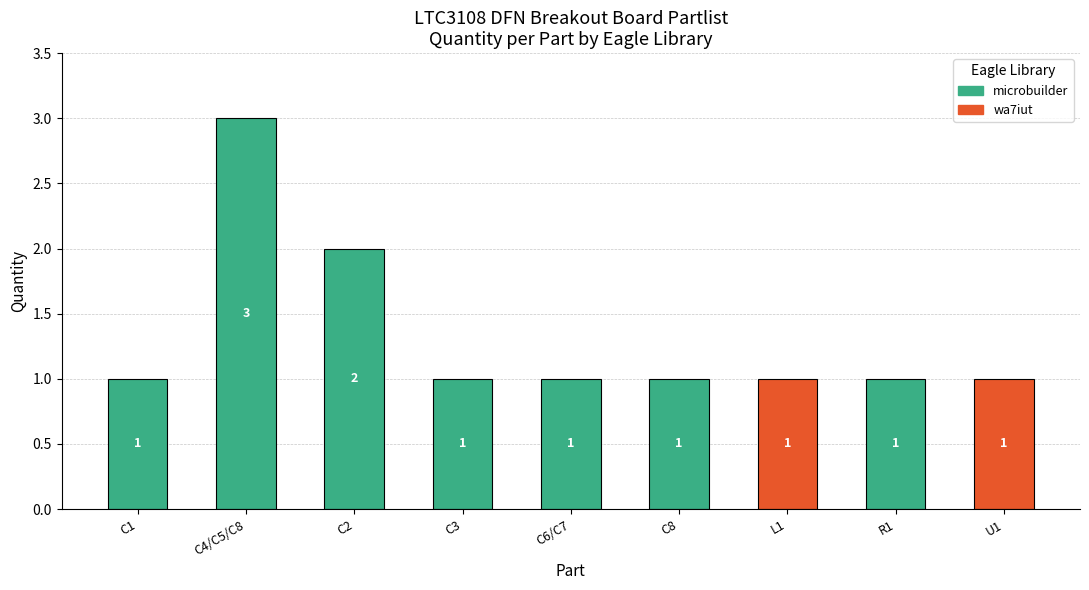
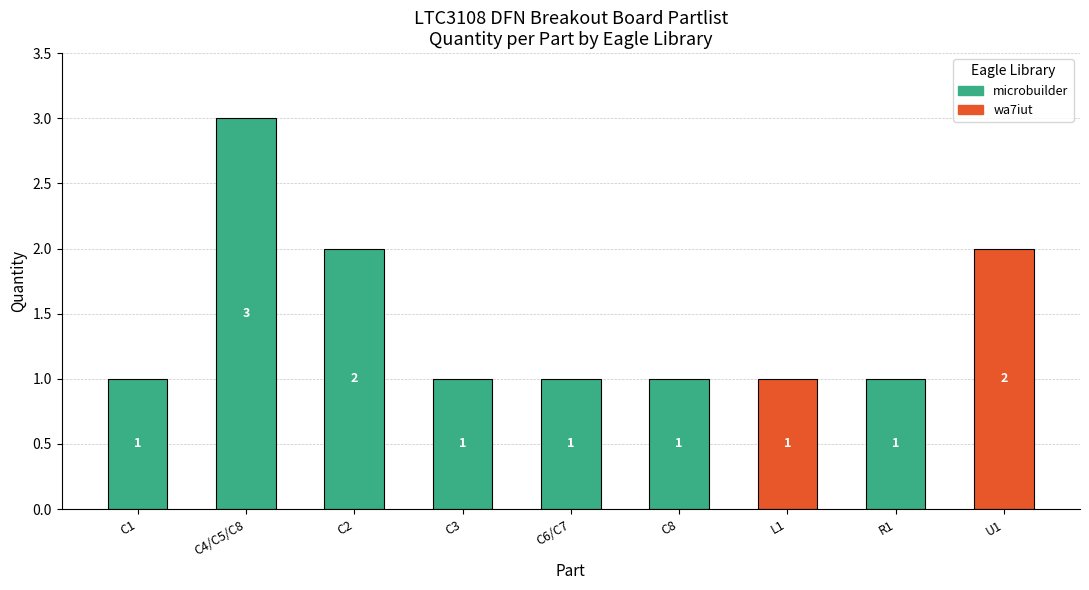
U1: 1 -> 2
